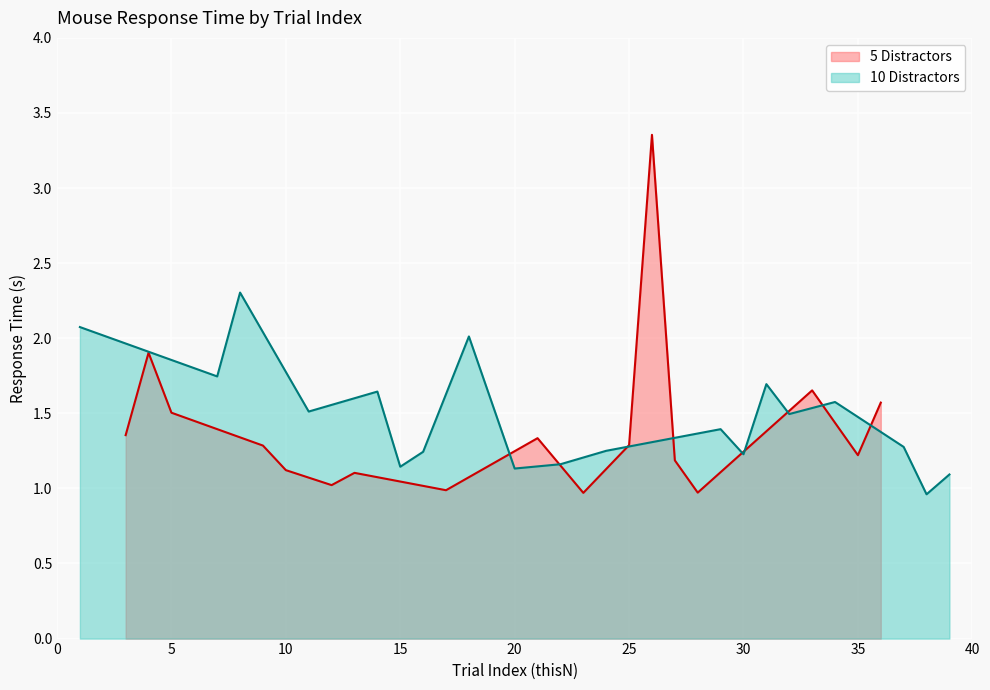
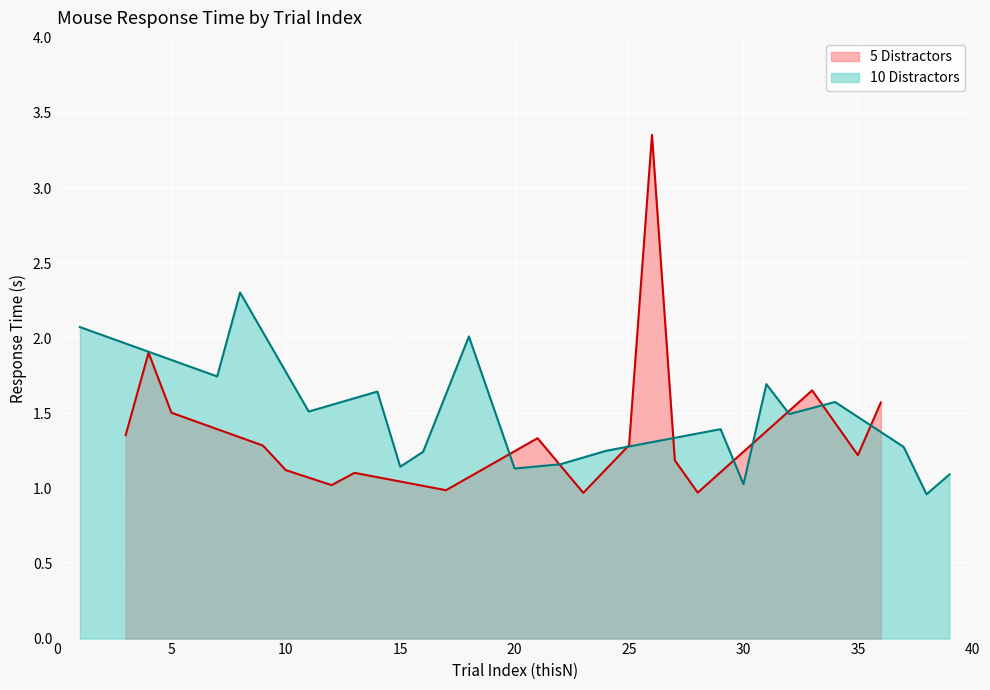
10 Distractors, 30: 1.23 -> 1.03
